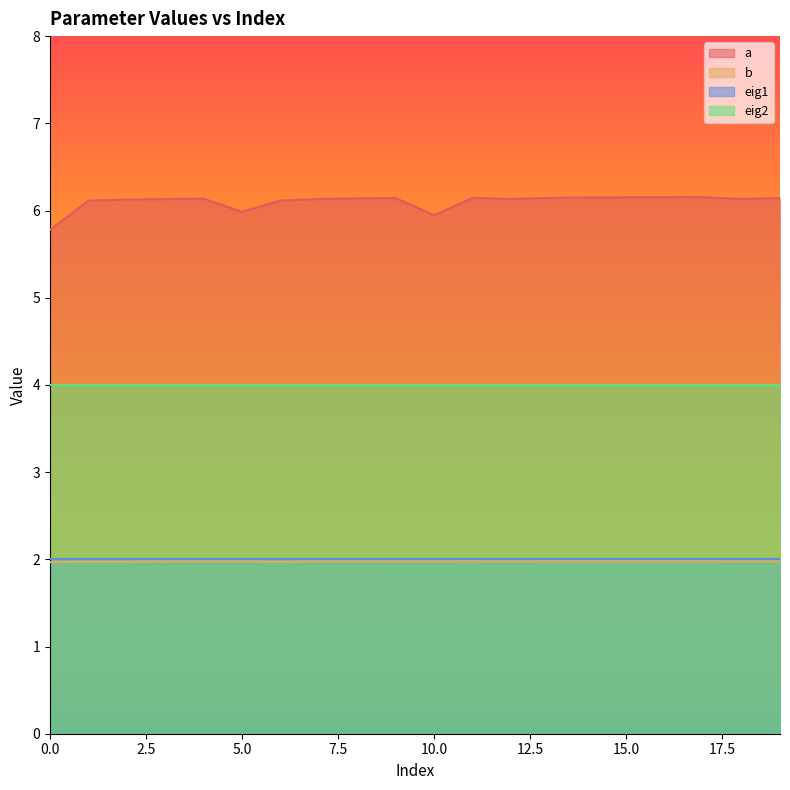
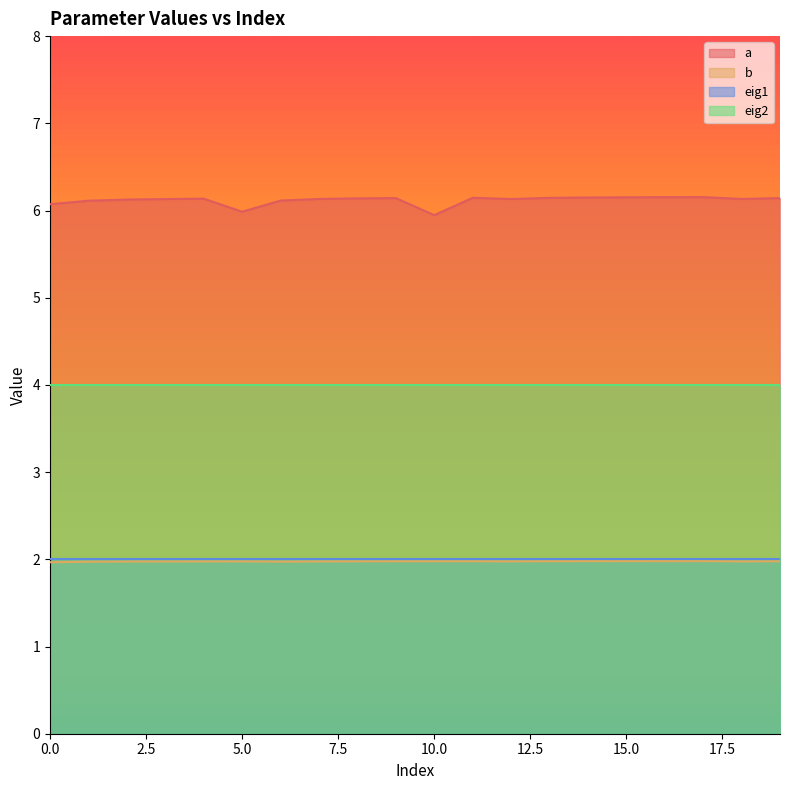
a, 0.0: 5.8 -> 6.1
